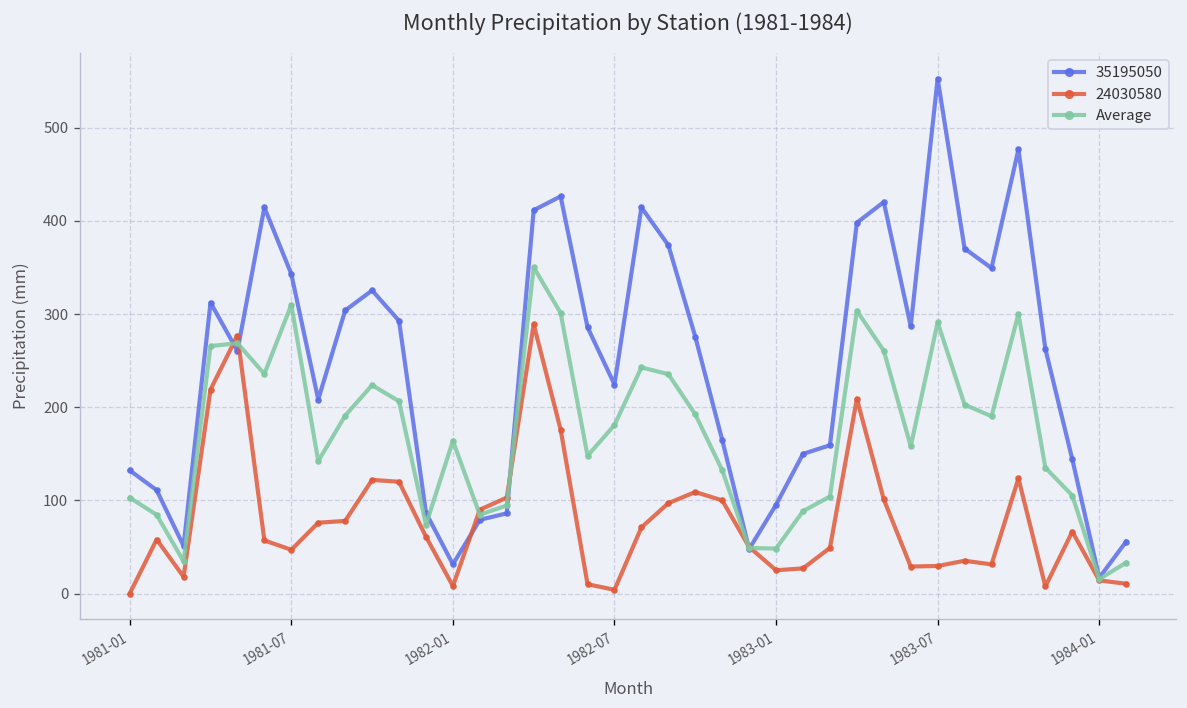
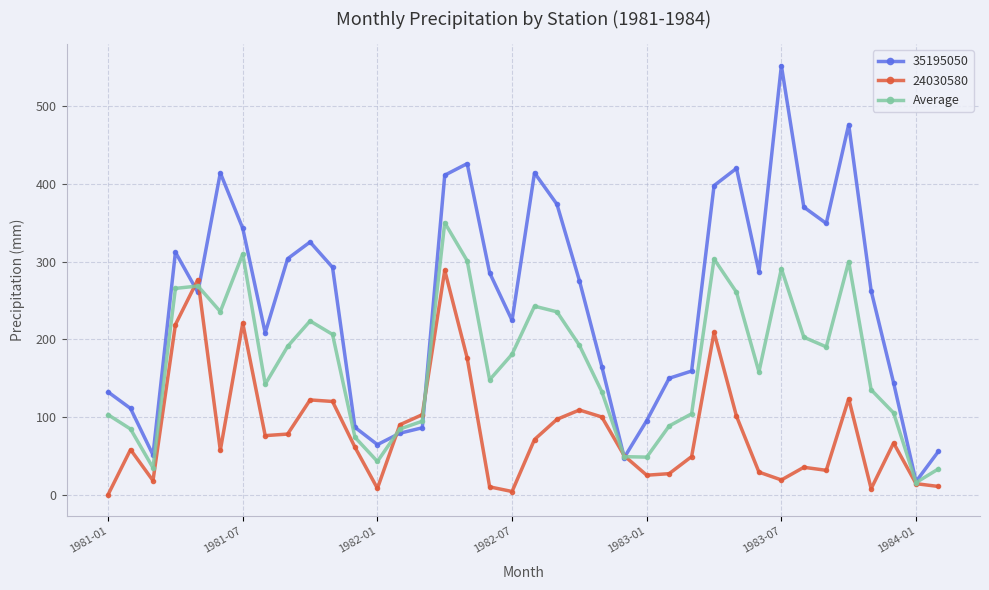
24030580, 1981-07: 50 -> 220
35195050, 1982-01: 30 -> 60
Average, 1982-01: 160 -> 40
24030580, 1983-07: 30 -> 20
